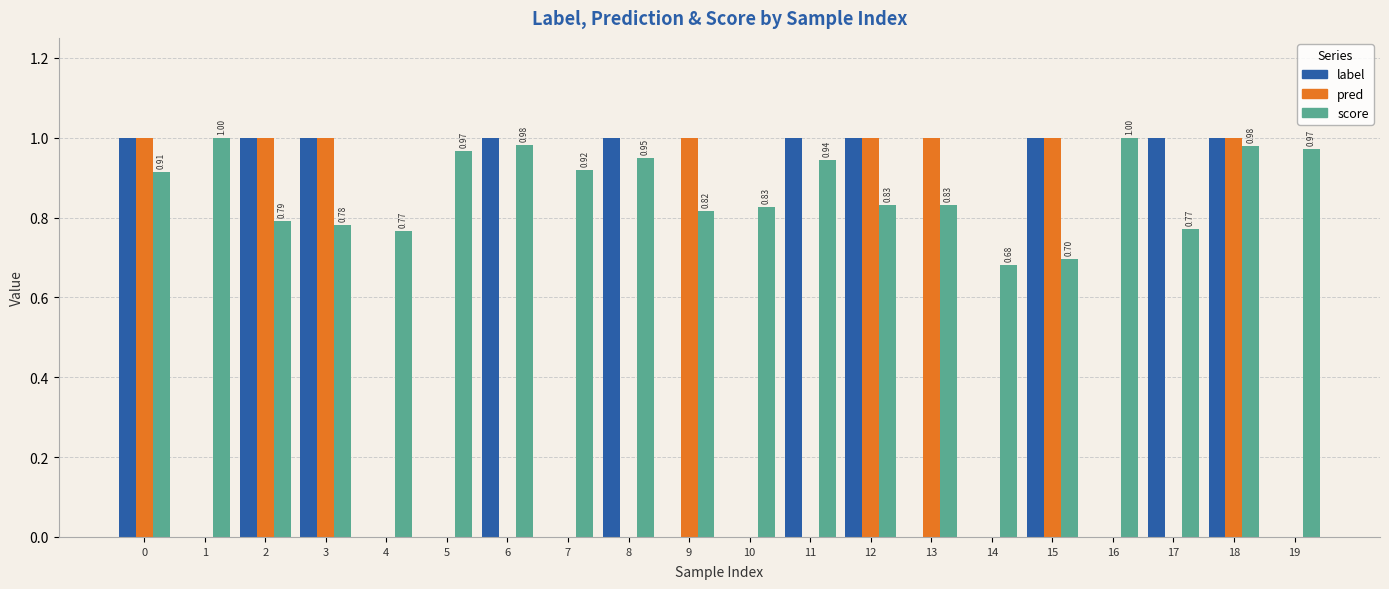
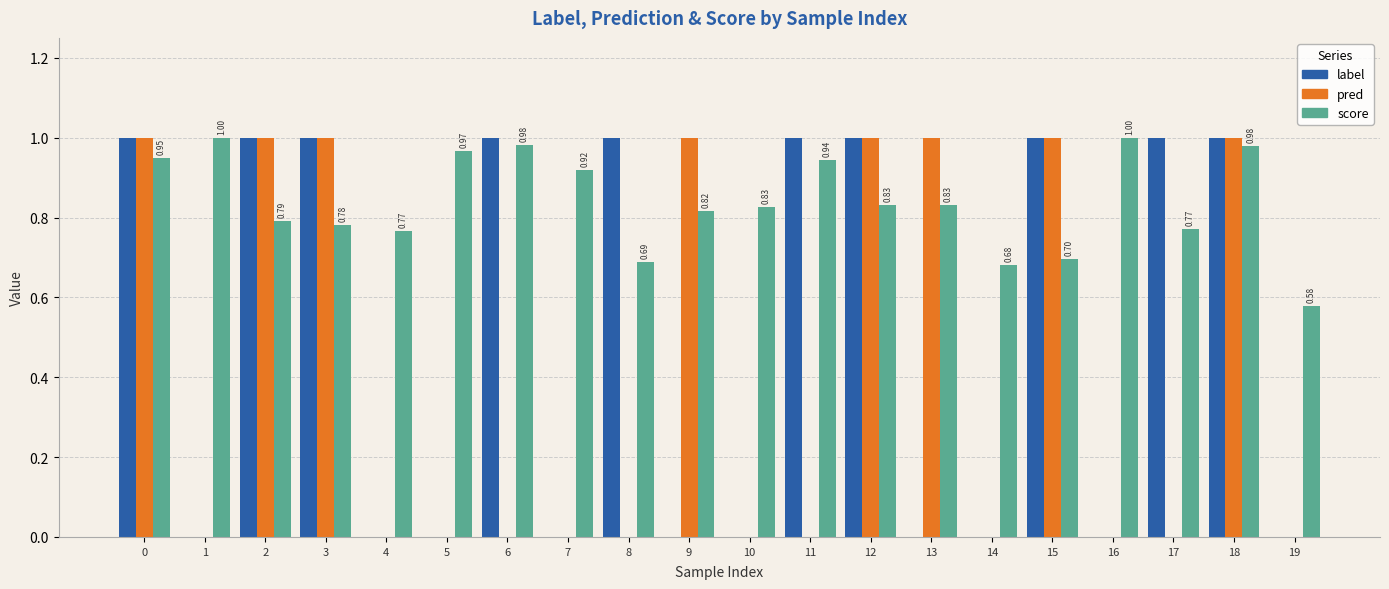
score, 0: 0.91 -> 0.95
score, 8: 0.95 -> 0.69
score, 19: 0.97 -> 0.58
